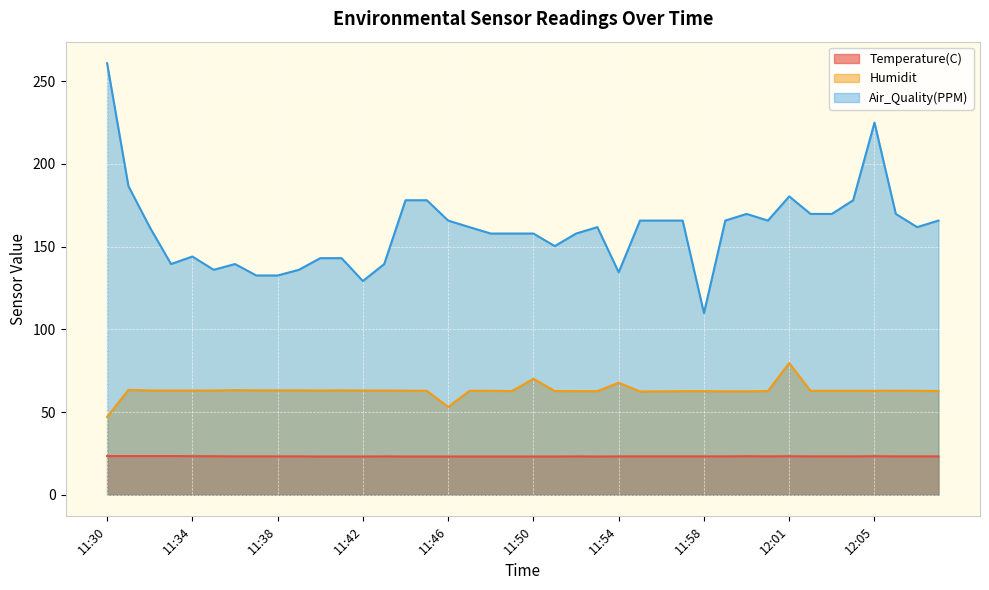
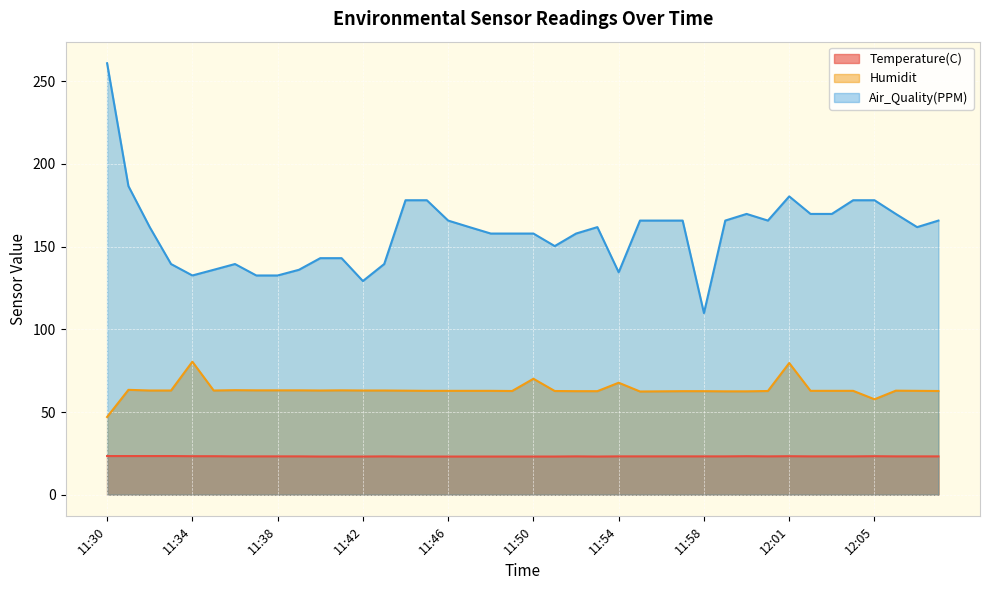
Humidit, 11:34: 63 -> 80
Air_Quality(PPM), 11:34: 144 -> 133
Humidit, 11:46: 53 -> 63
Humidit, 12:05: 63 -> 58
Air_Quality(PPM), 12:05: 225 -> 178
